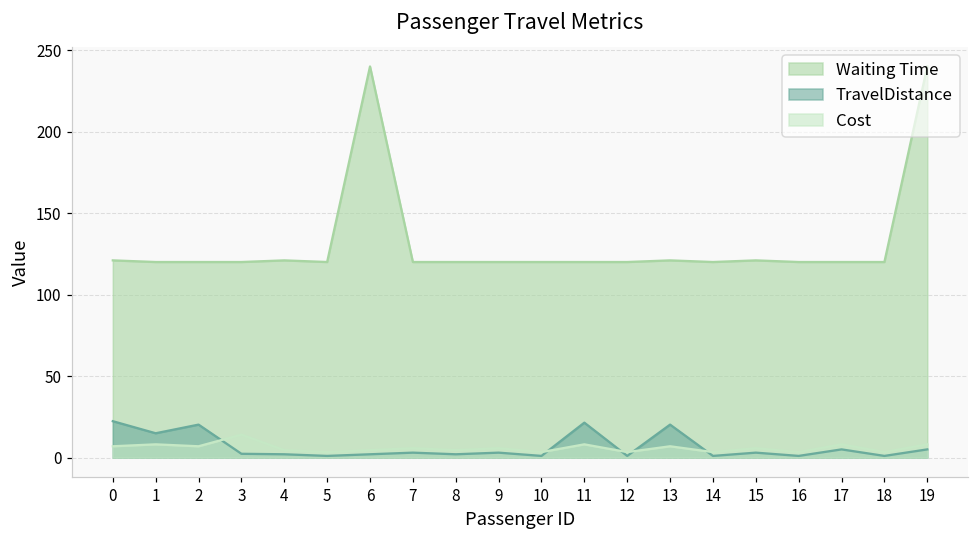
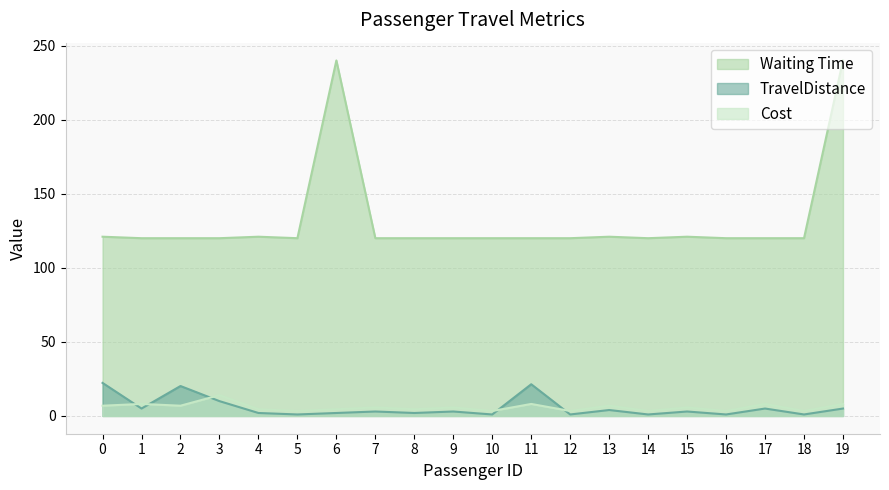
TravelDistance, 1: 15 -> 5
TravelDistance, 3: 2 -> 10
TravelDistance, 13: 20 -> 4
